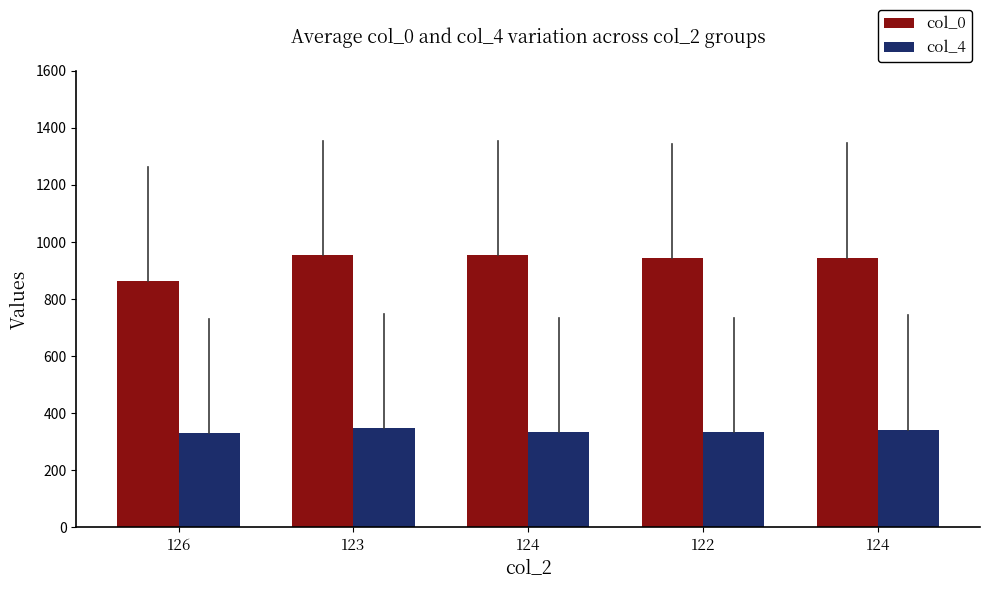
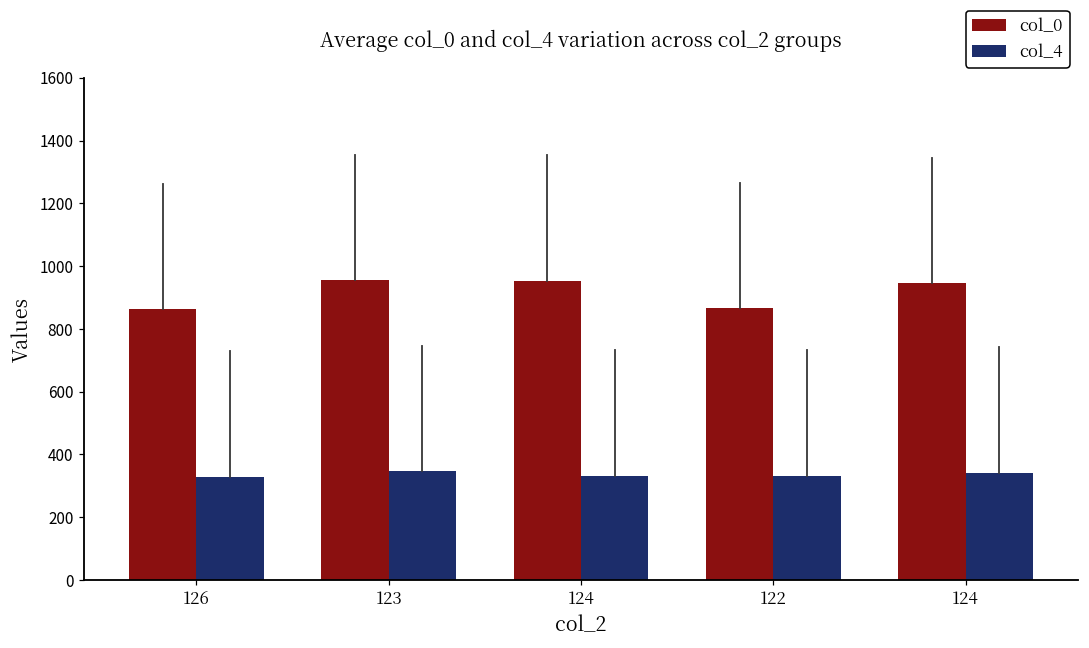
col_0, 122: 940 -> 870
